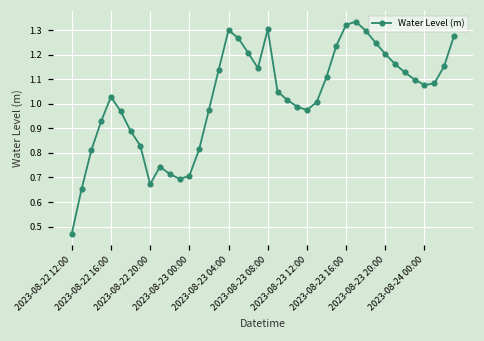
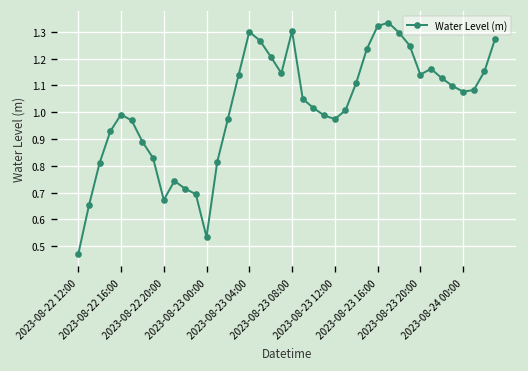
2023-08-22 16:00: 1.03 -> 0.99
2023-08-23 00:00: 0.71 -> 0.53
2023-08-23 20:00: 1.20 -> 1.14
